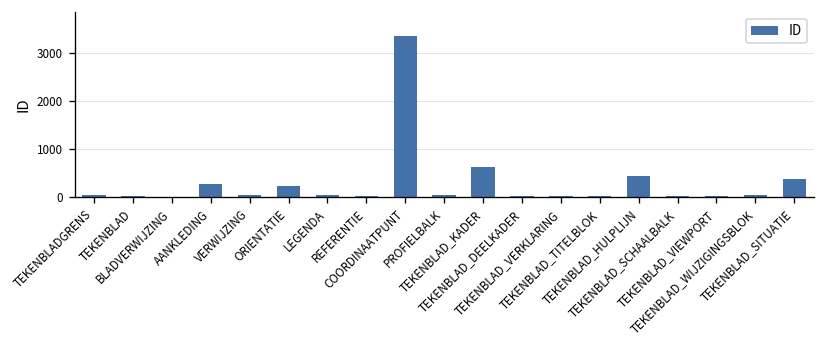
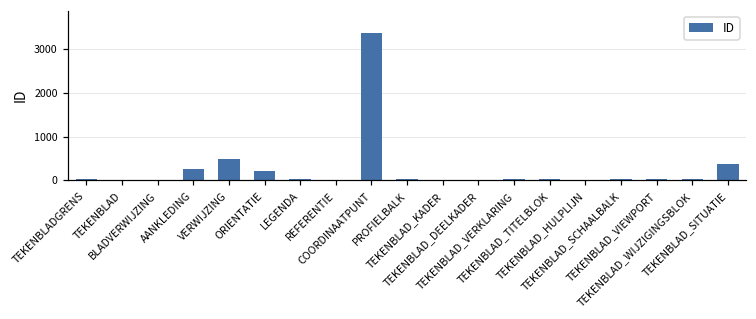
VERWIJZING: 0 -> 500
TEKENBLAD_KADER: 600 -> 0
TEKENBLAD_HULPLIJN: 400 -> 0
